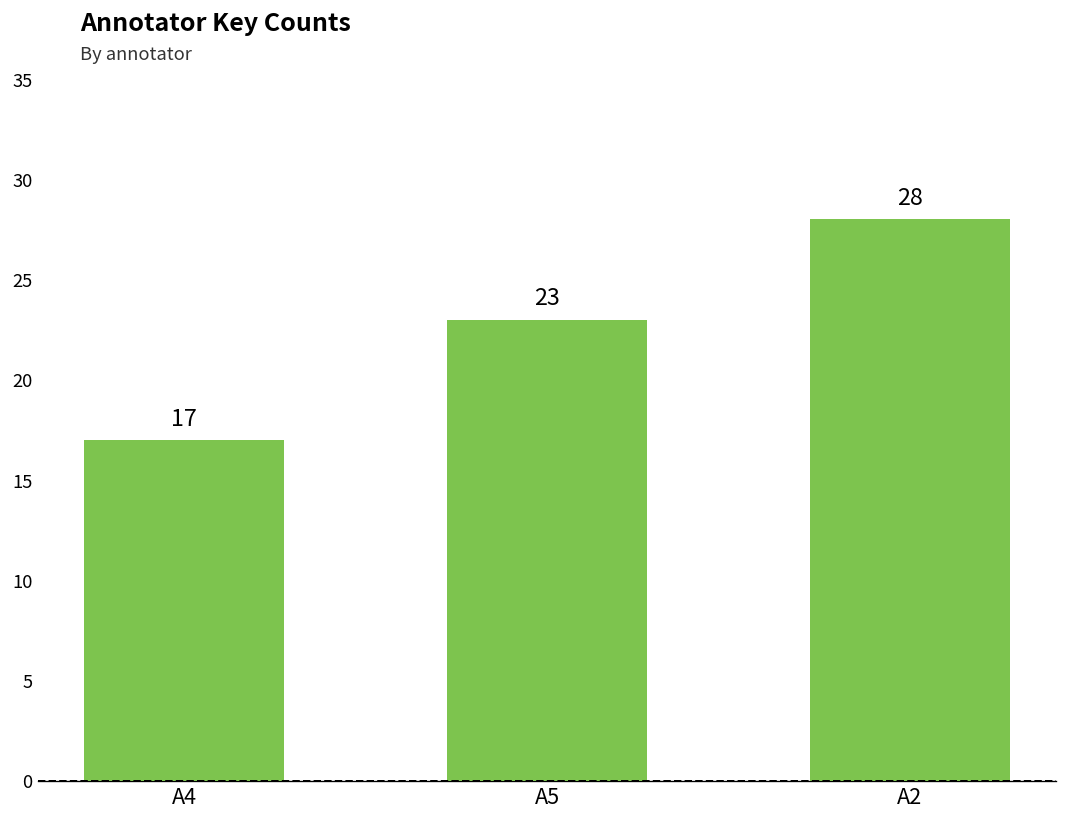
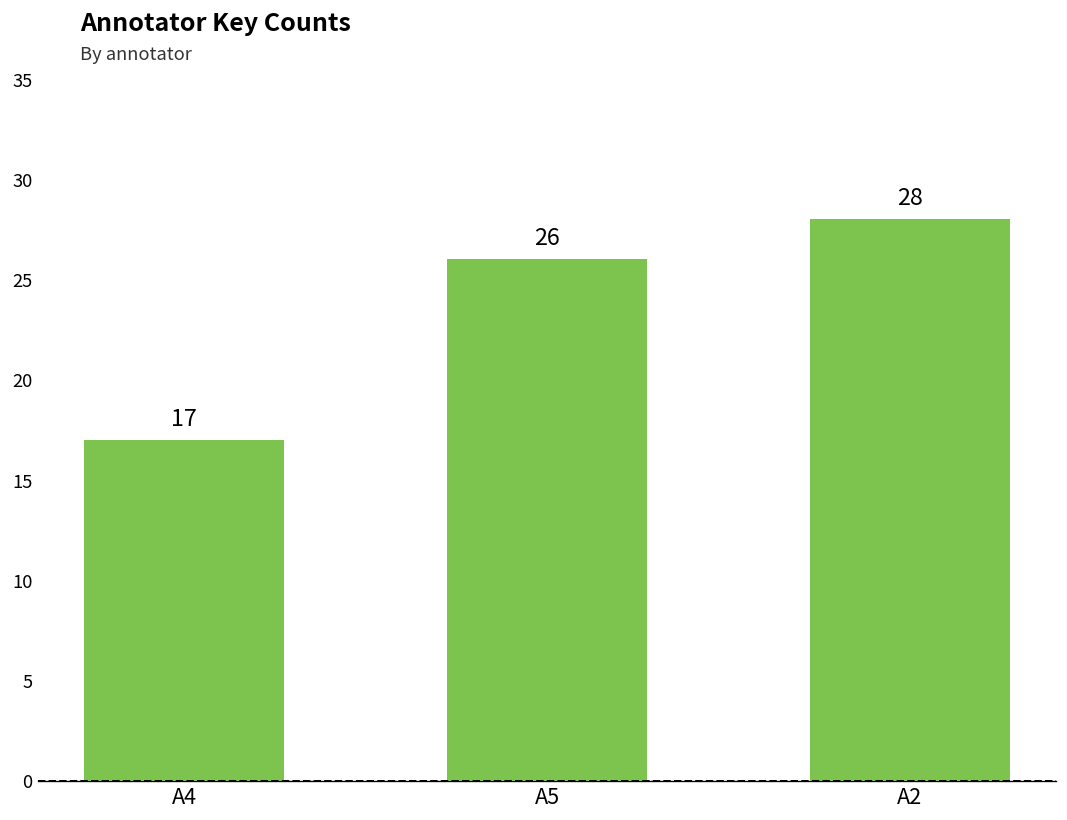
A5: 23 -> 26
